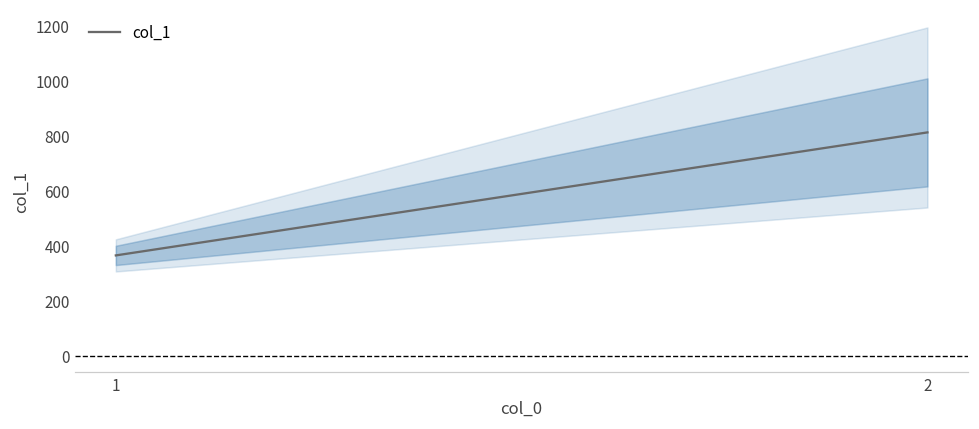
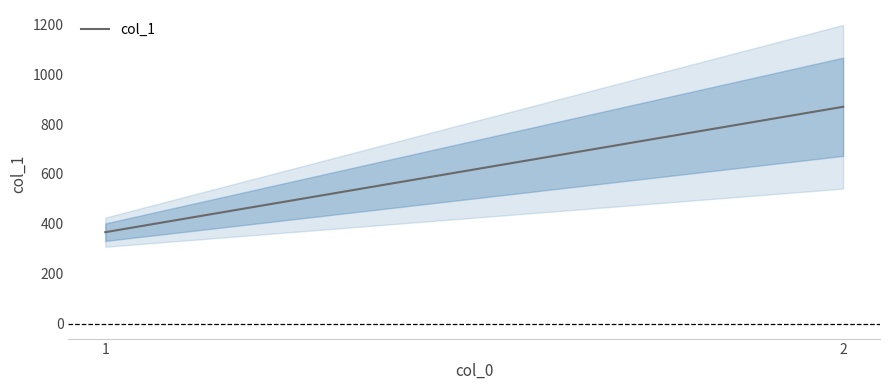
col_1, 2: 810 -> 870
